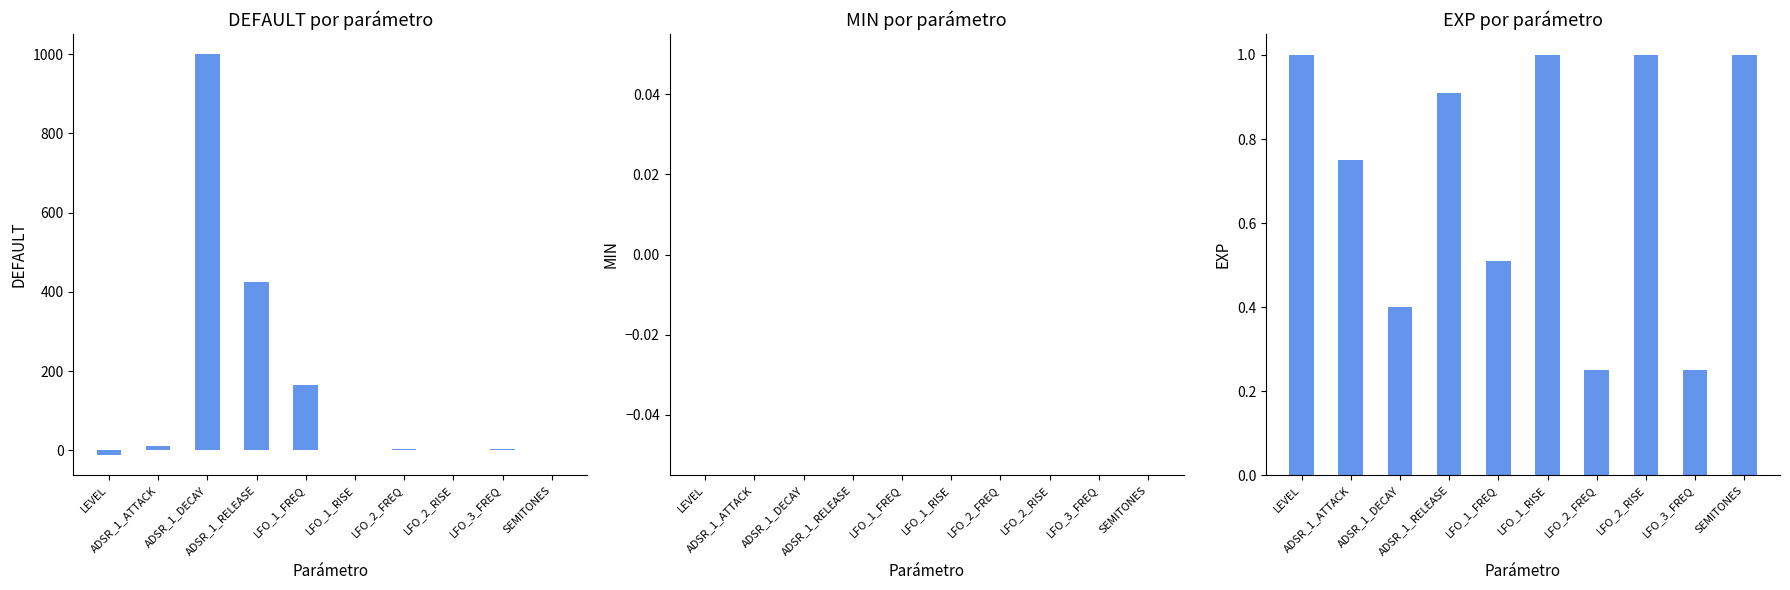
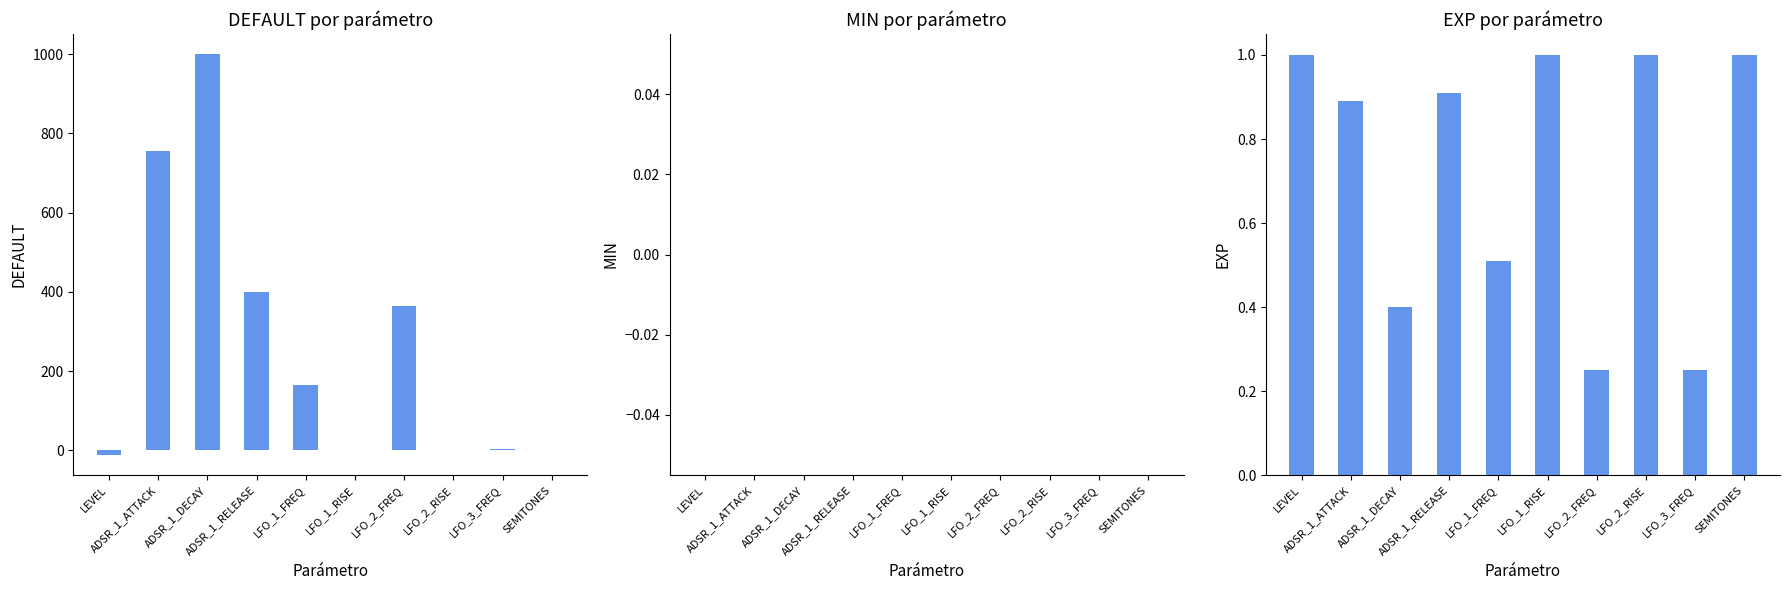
DEFAULT por parámetro, ADSR_1_ATTACK: 10 -> 760
DEFAULT por parámetro, ADSR_1_RELEASE: 430 -> 400
DEFAULT por parámetro, LFO_2_FREQ: 0 -> 370
EXP por parámetro, ADSR_1_ATTACK: 0.75 -> 0.89
